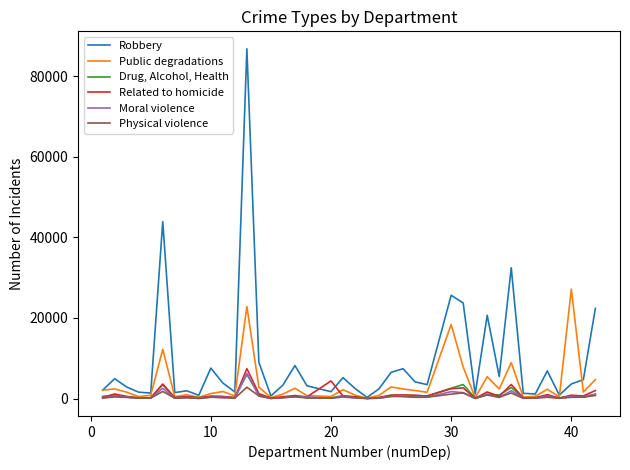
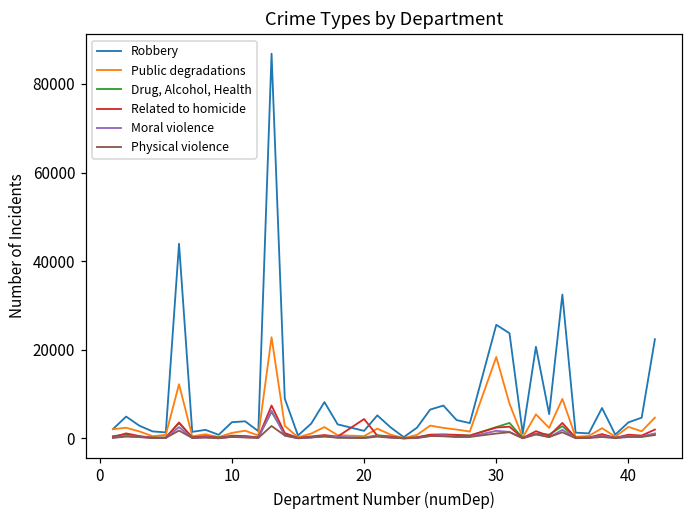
Robbery, 10: 8000 -> 4000
Public degradations, 40: 27000 -> 3000
